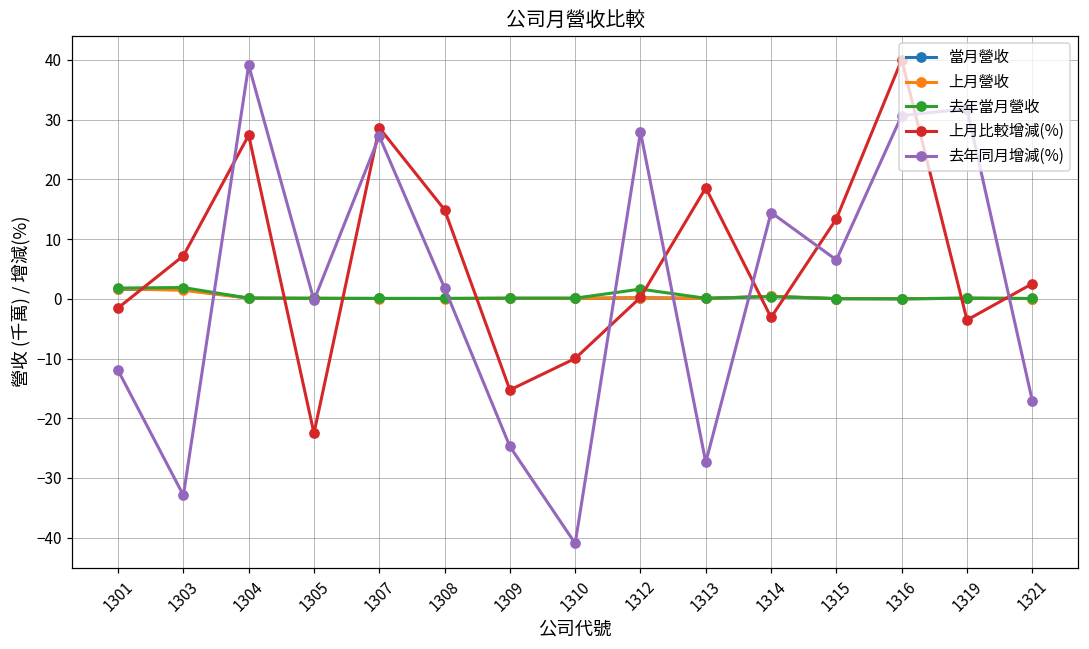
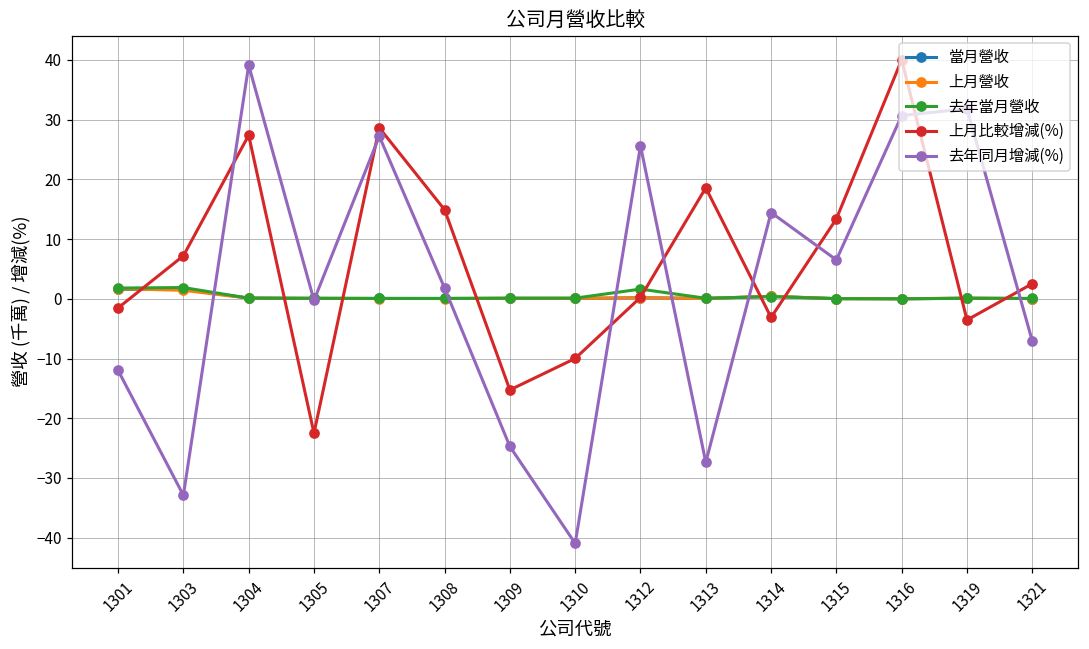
去年同月增減(%), 1312: 28 -> 26
去年同月增減(%), 1321: -17 -> -7
